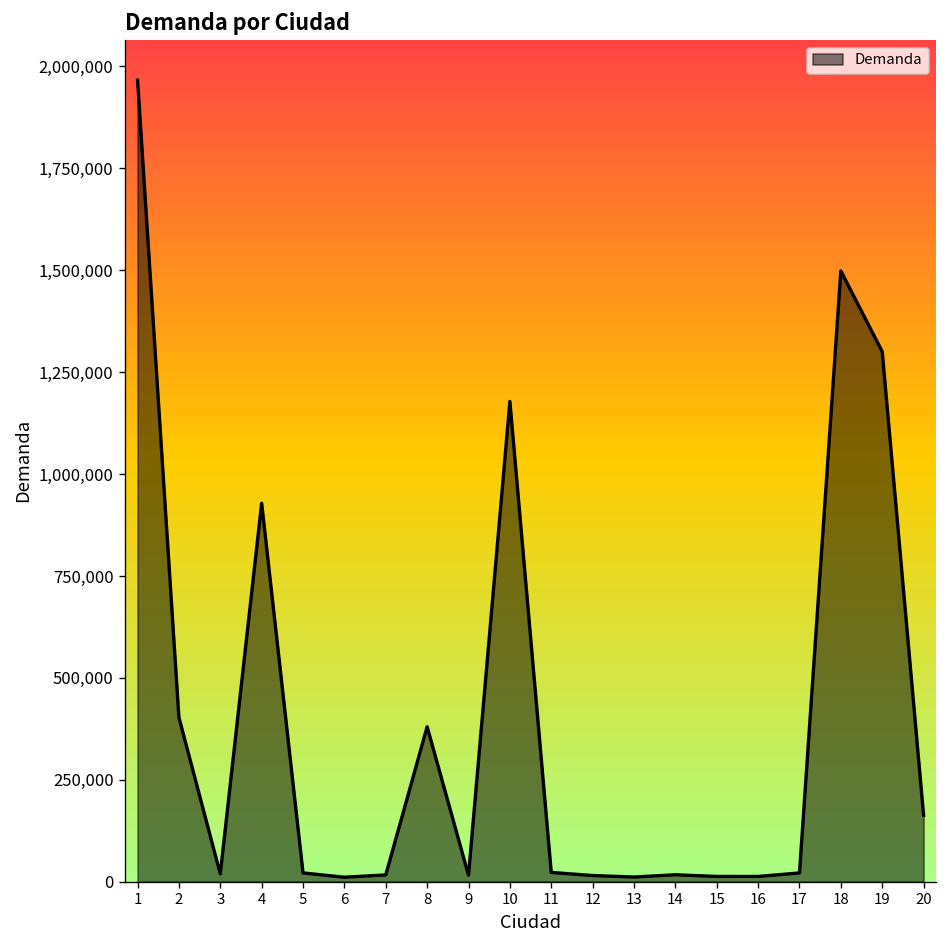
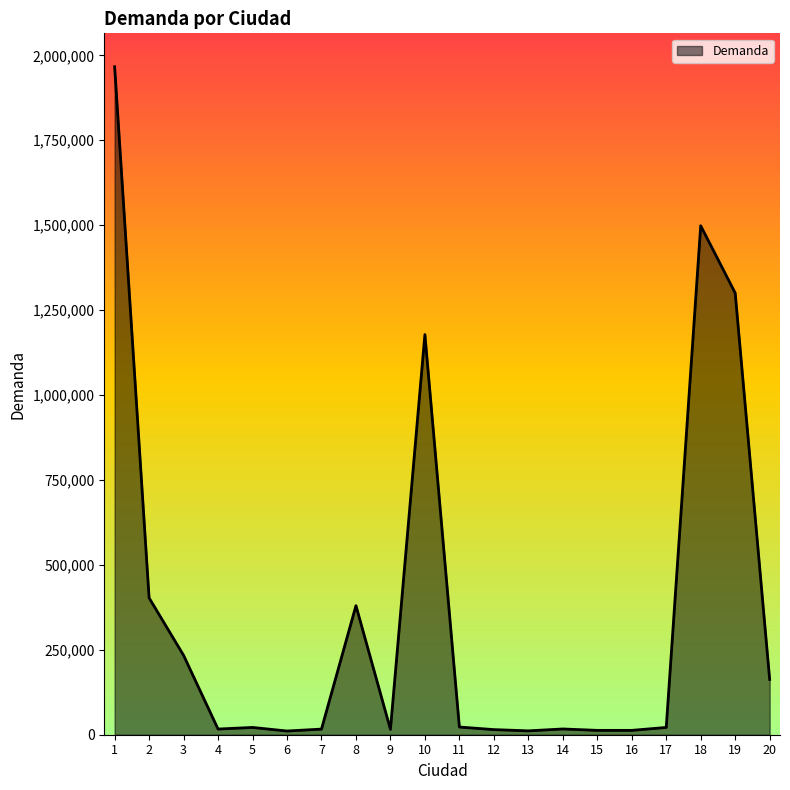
3: 20,000 -> 230,000
4: 930,000 -> 20,000
